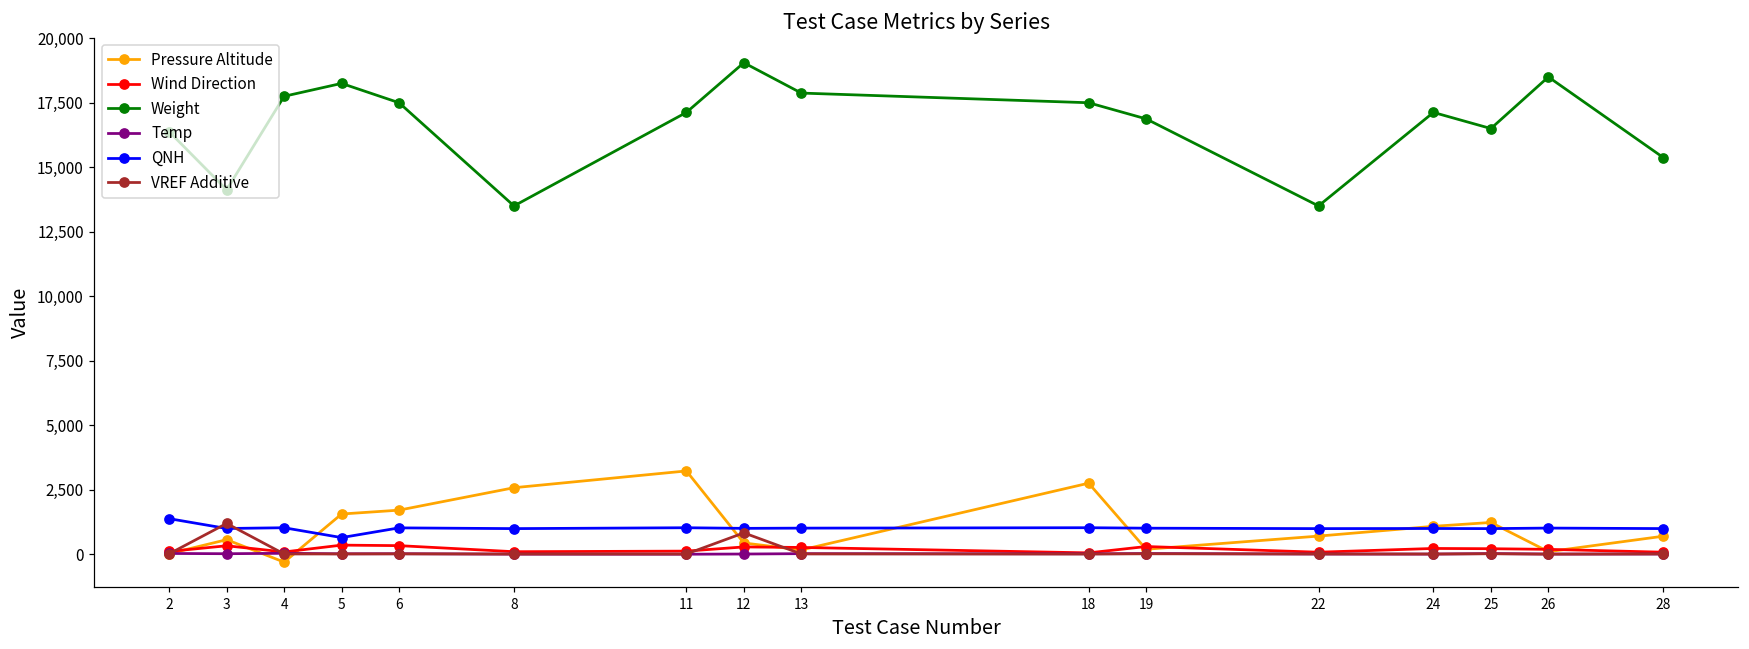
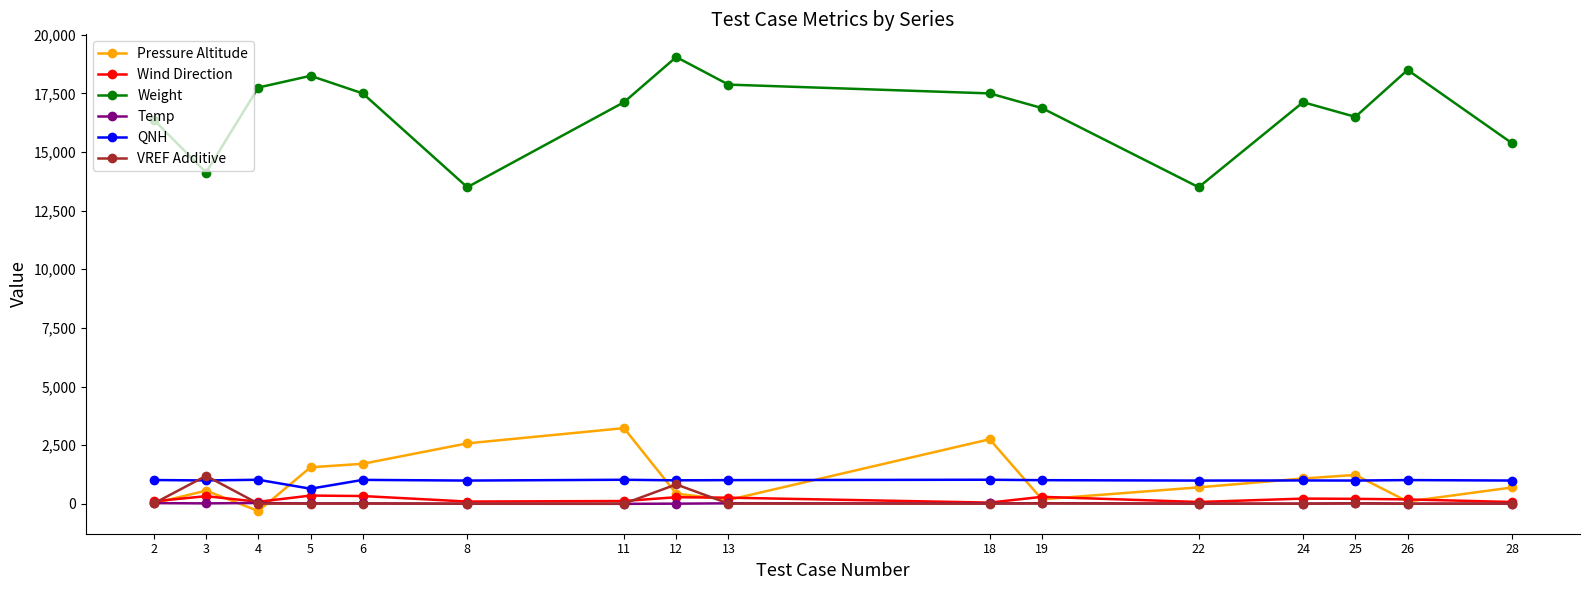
QNH, 2: 1,400 -> 1,000
